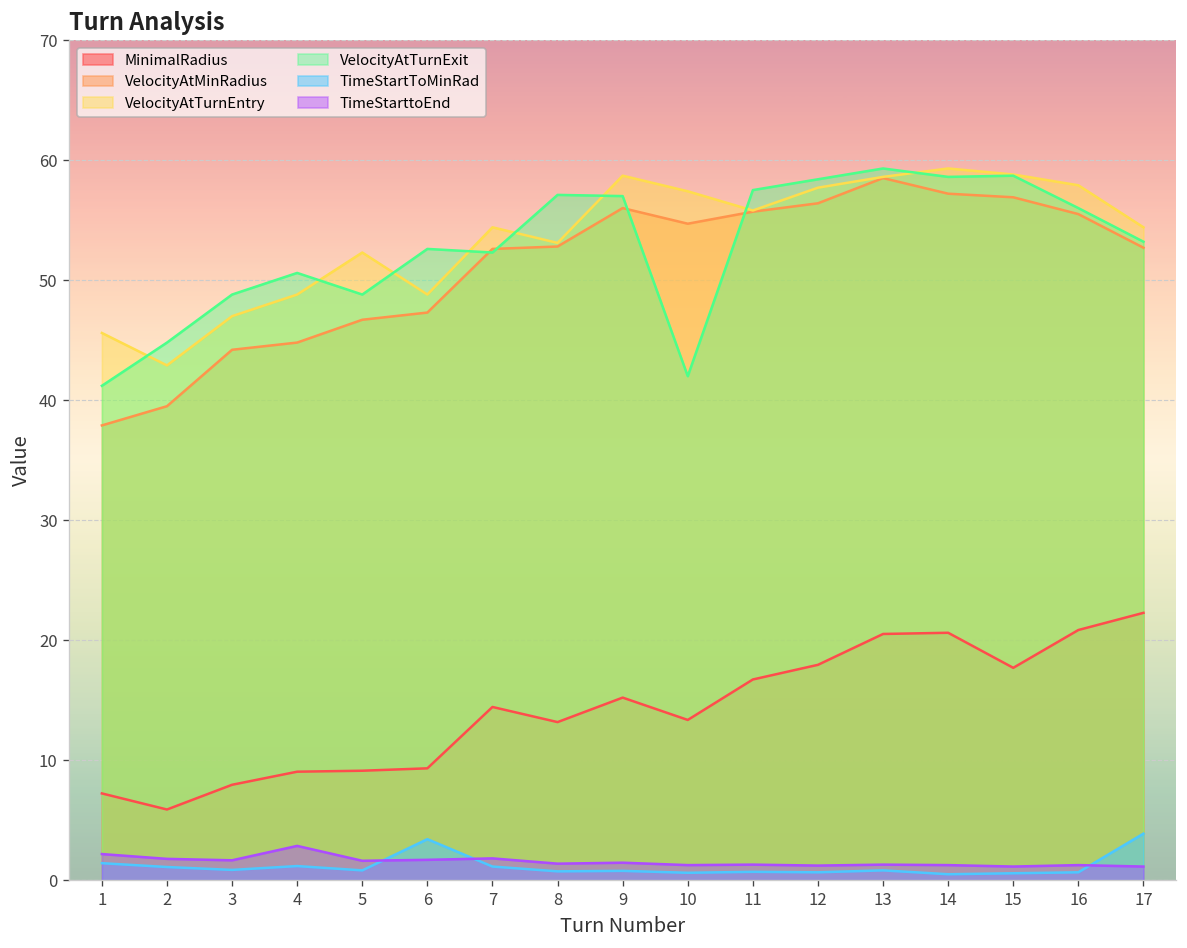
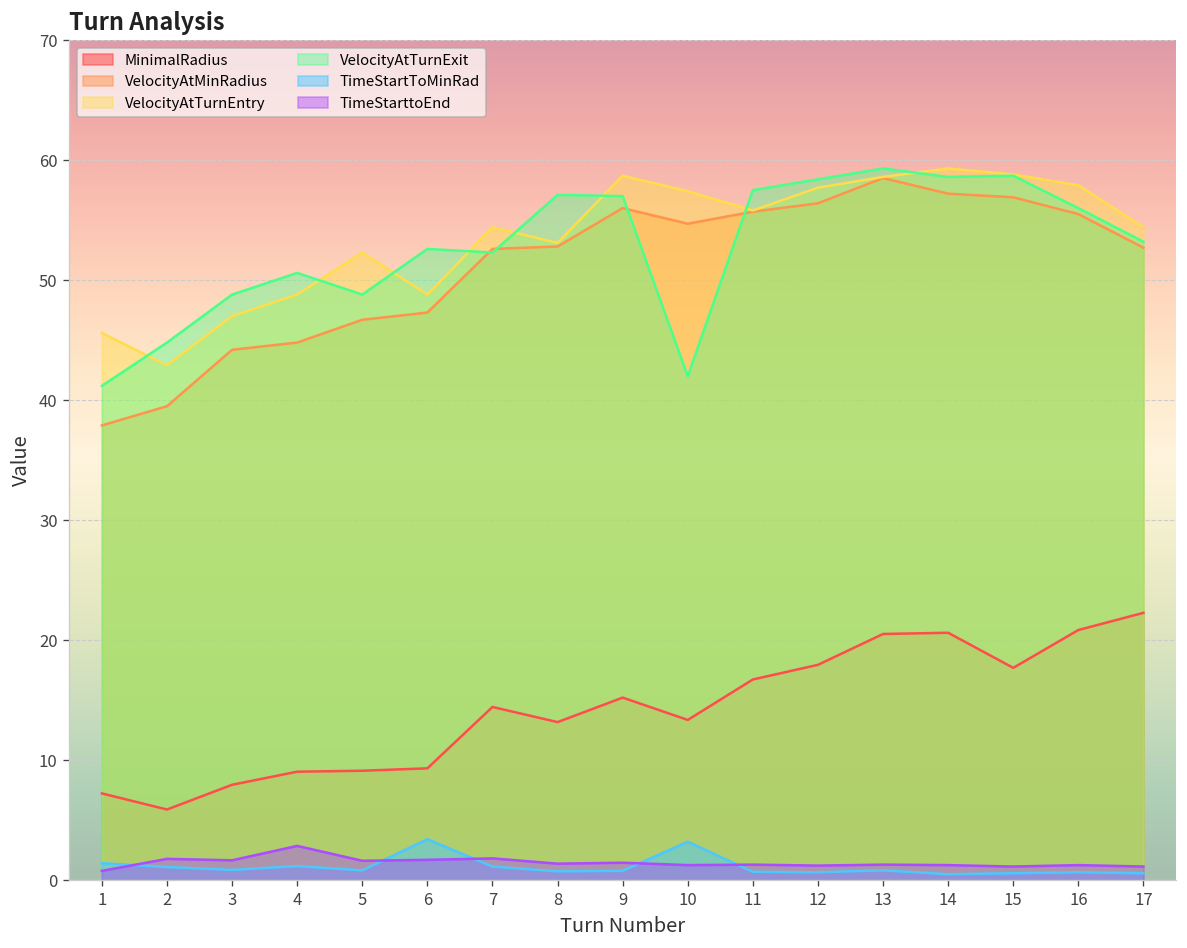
TimeStarttoEnd, 1: 2.2 -> 0.8
TimeStartToMinRad, 10: 0.6 -> 3.2
TimeStartToMinRad, 17: 3.9 -> 0.6
